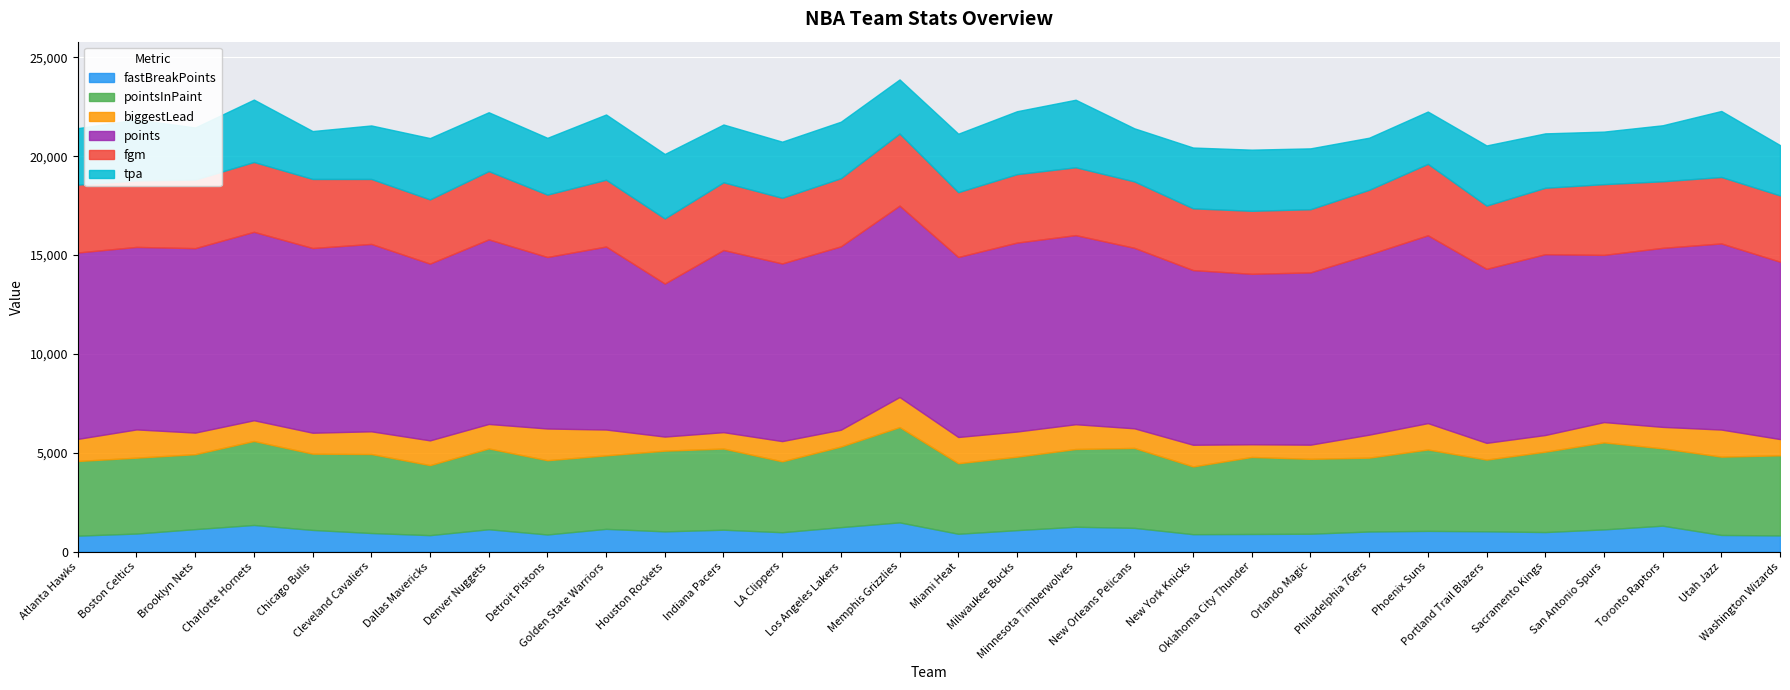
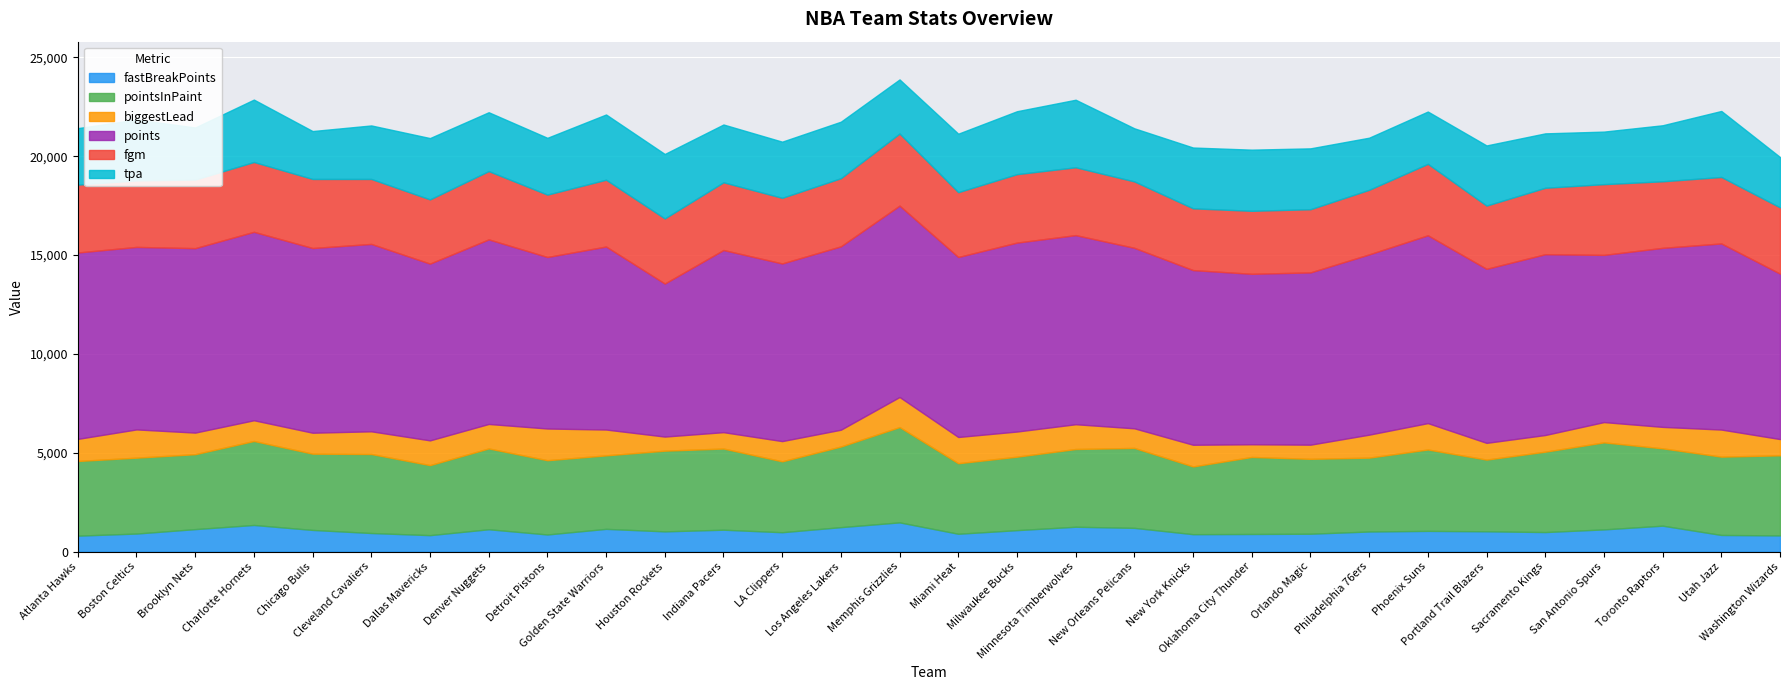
points, Washington Wizards: 9,000 -> 8,400
